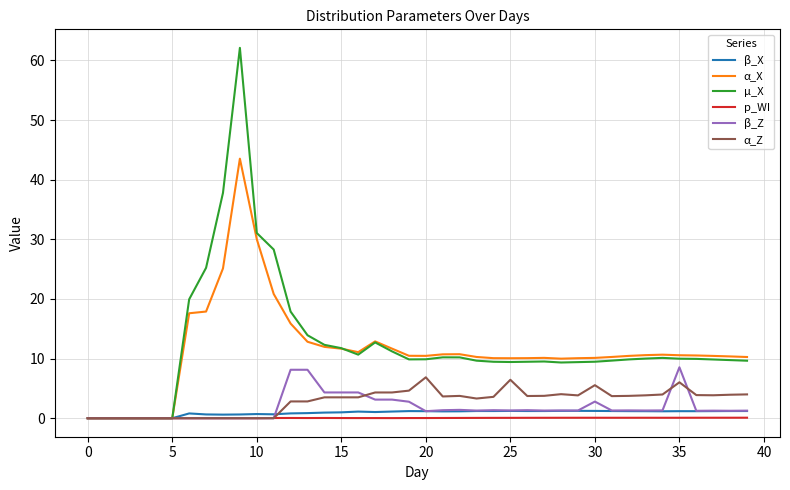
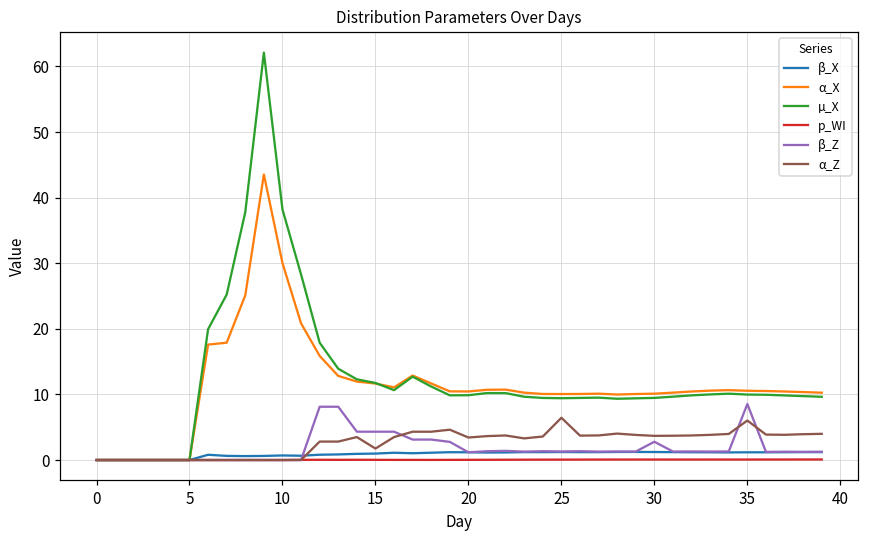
µ_X, 10: 31 -> 38
α_Z, 15: 3 -> 2
α_Z, 20: 7 -> 3
α_Z, 30: 6 -> 4
